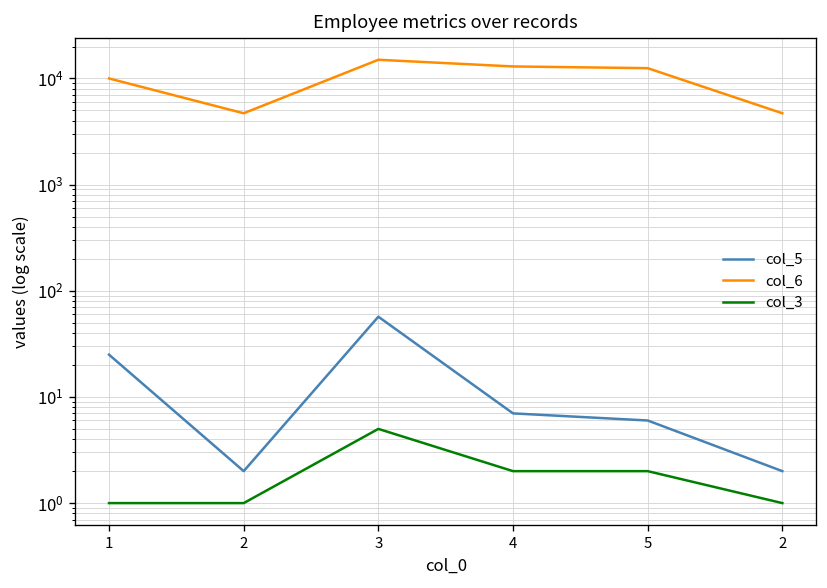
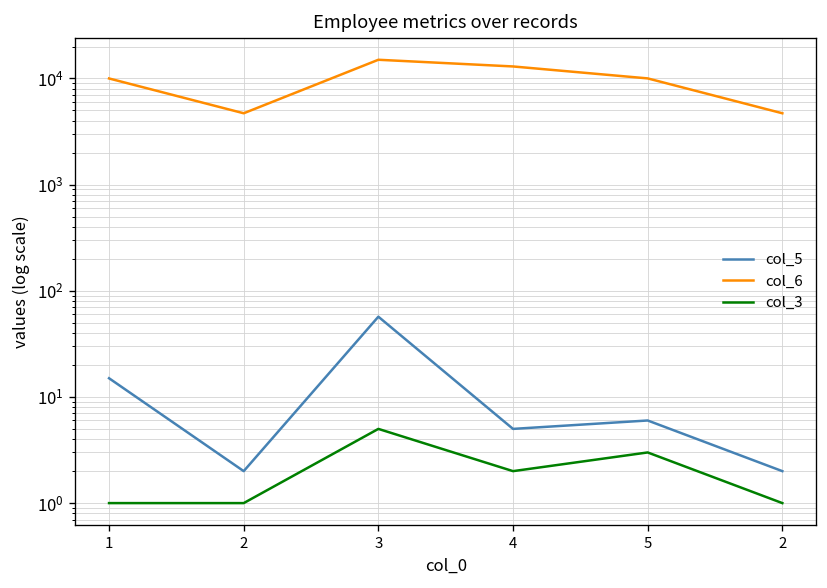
col_5, 1: 25 -> 15
col_5, 4: 7 -> 5
col_6, 5: 13000 -> 10000
col_3, 5: 2 -> 3
